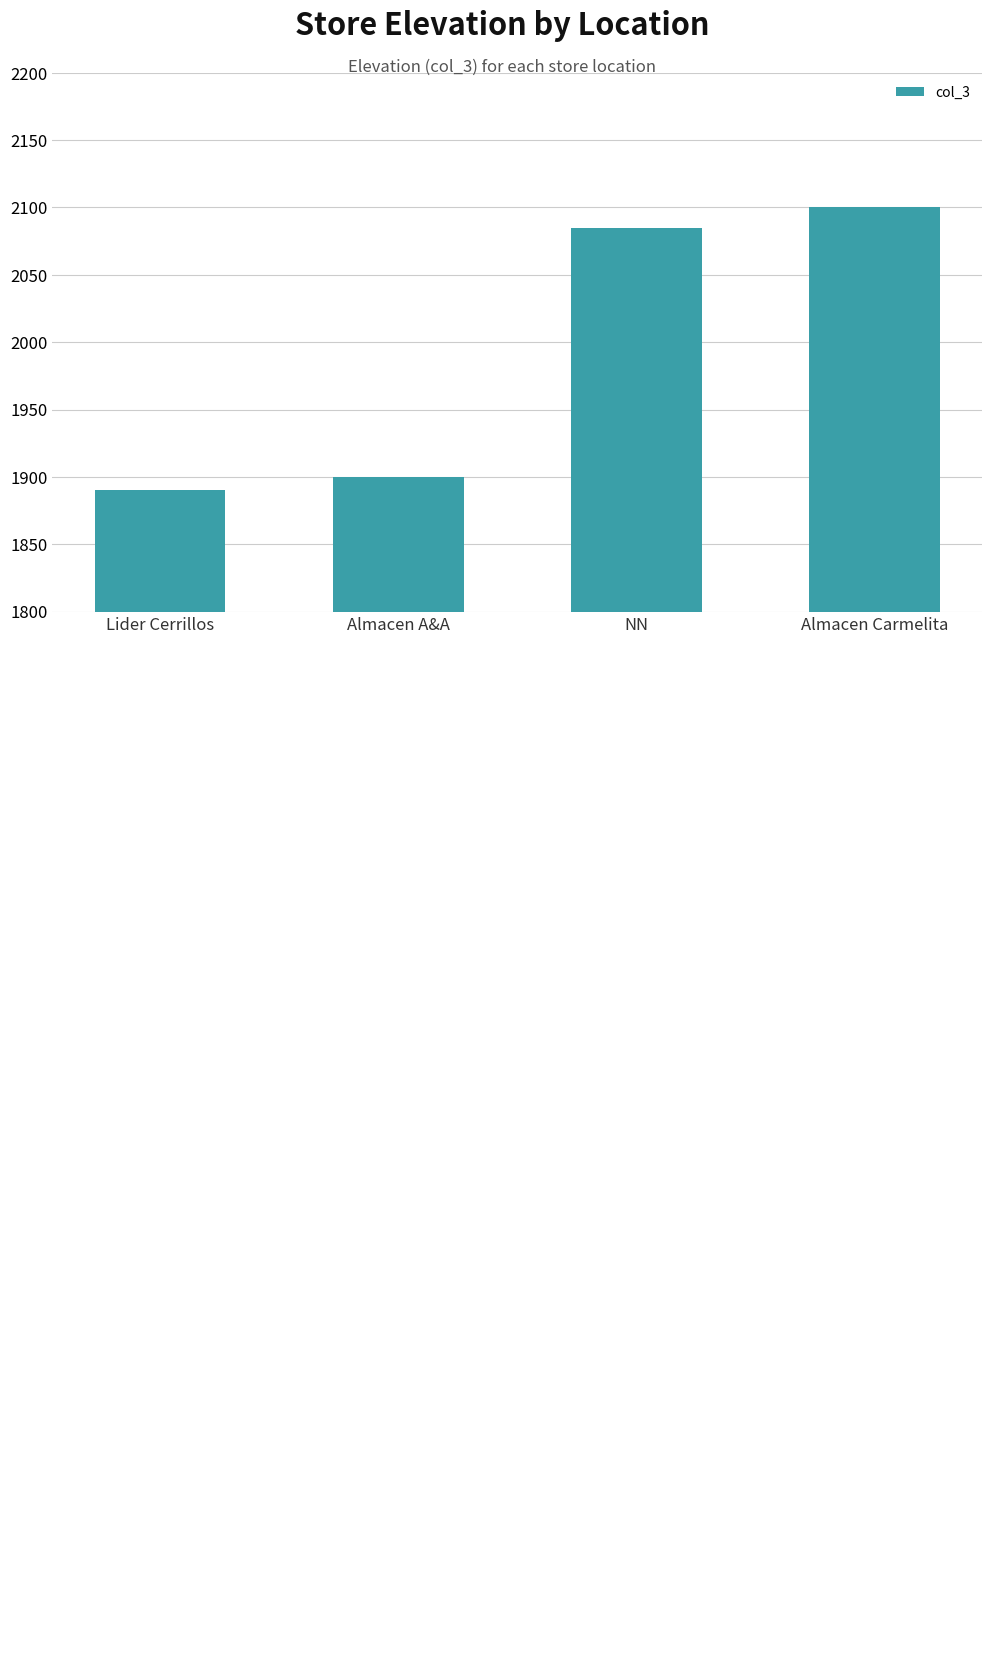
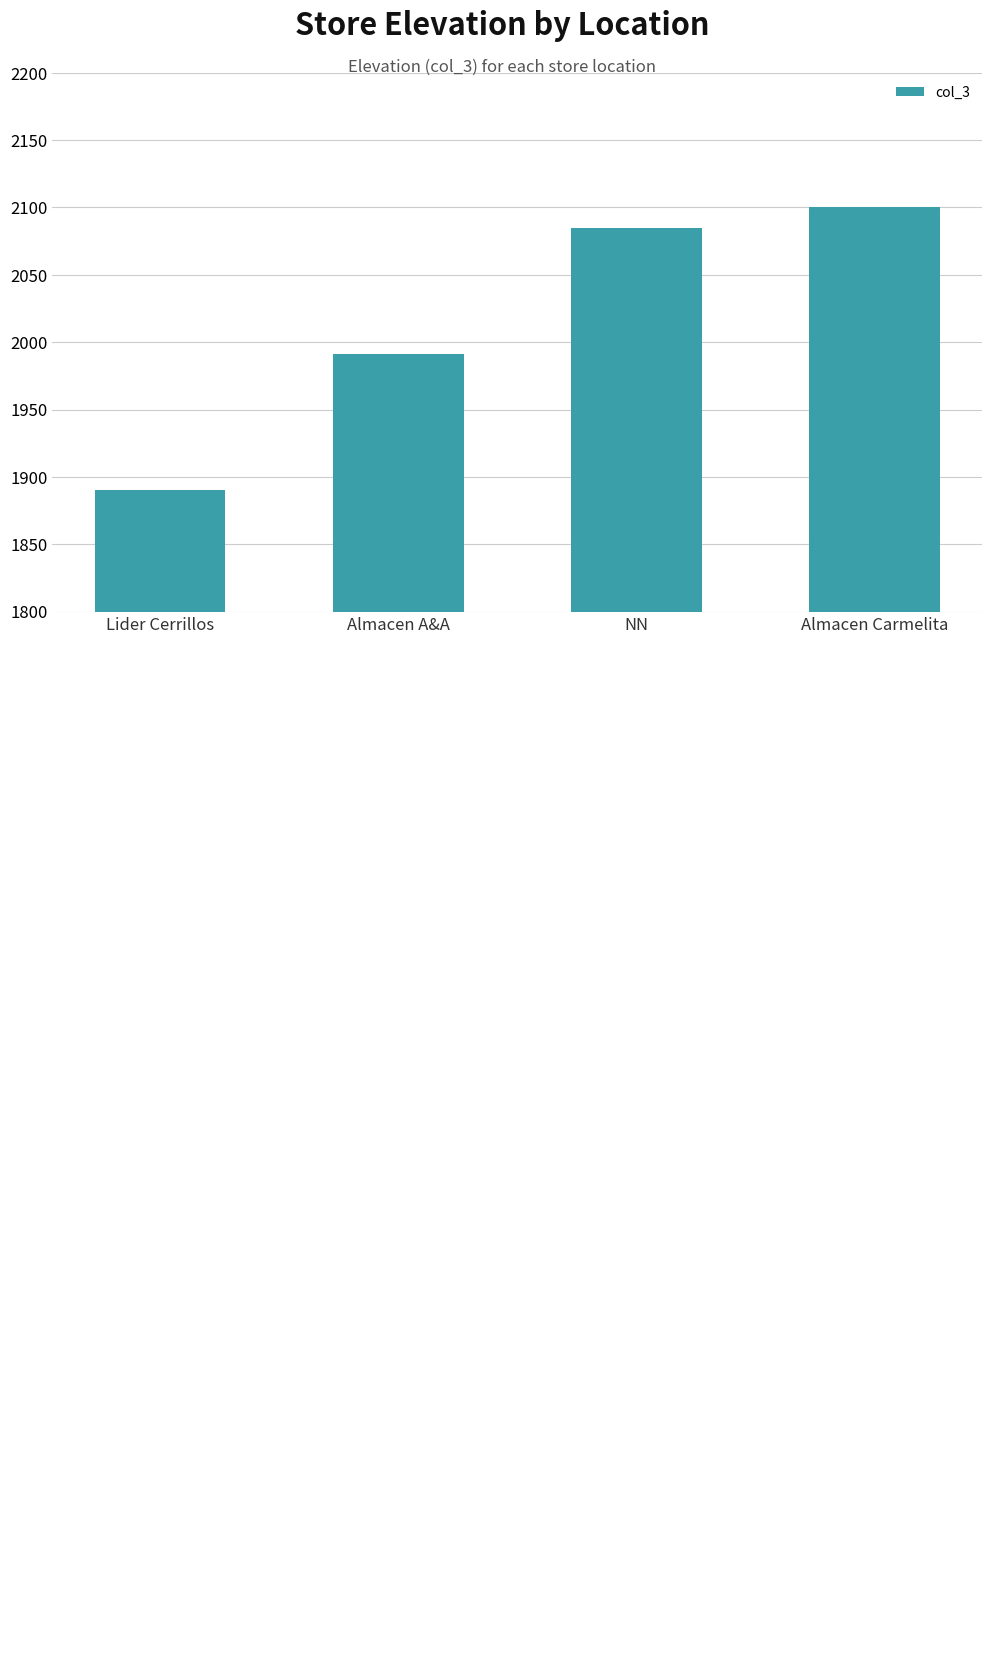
Almacen A&A: 1900 -> 1991
